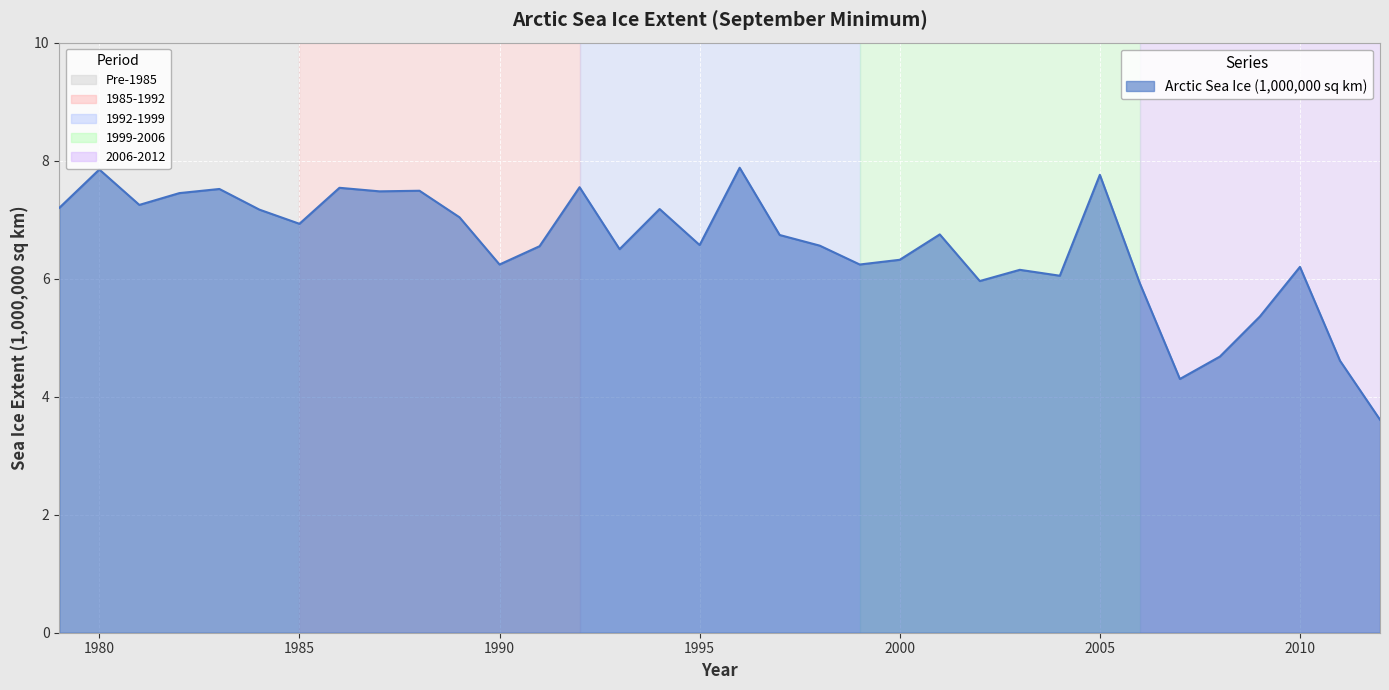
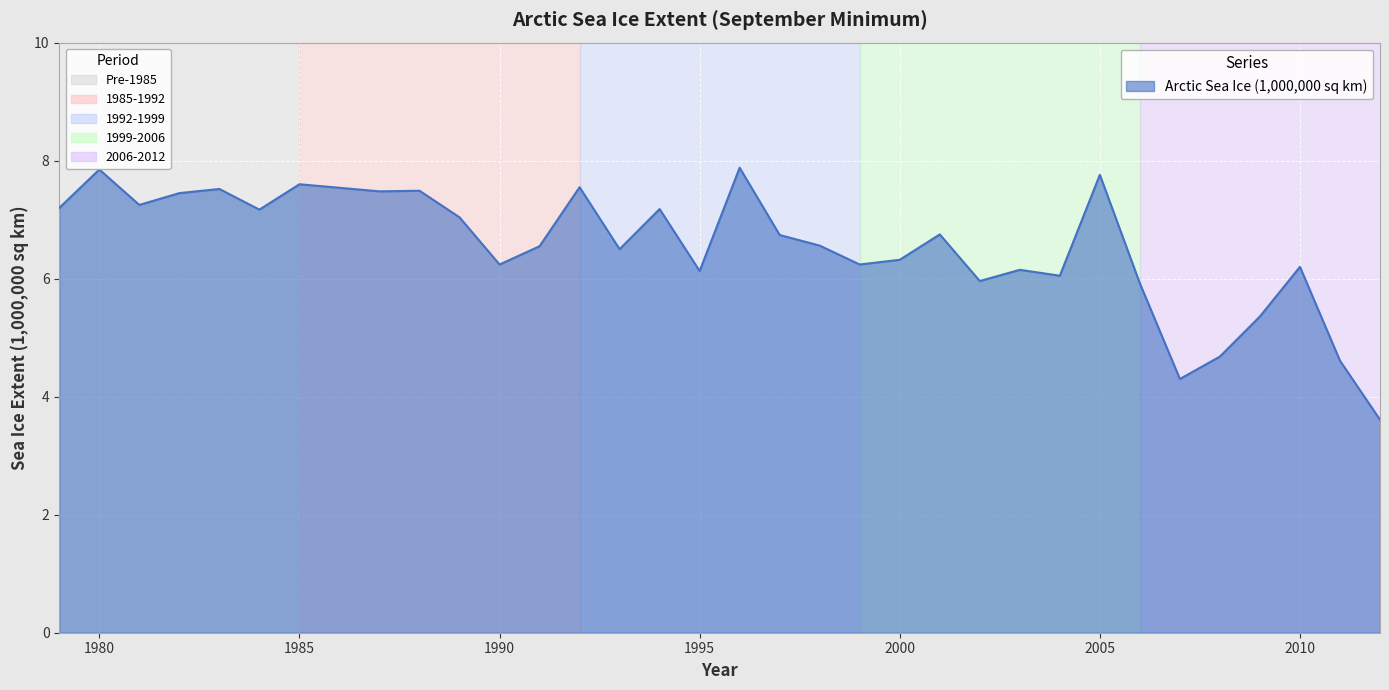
1985: 6.9 -> 7.6
1995: 6.6 -> 6.1
